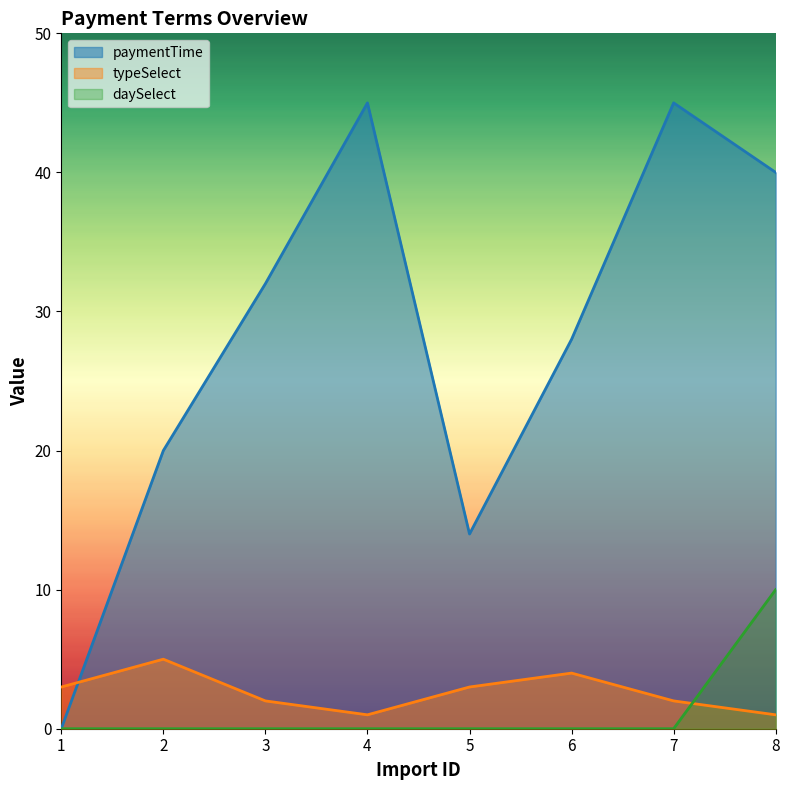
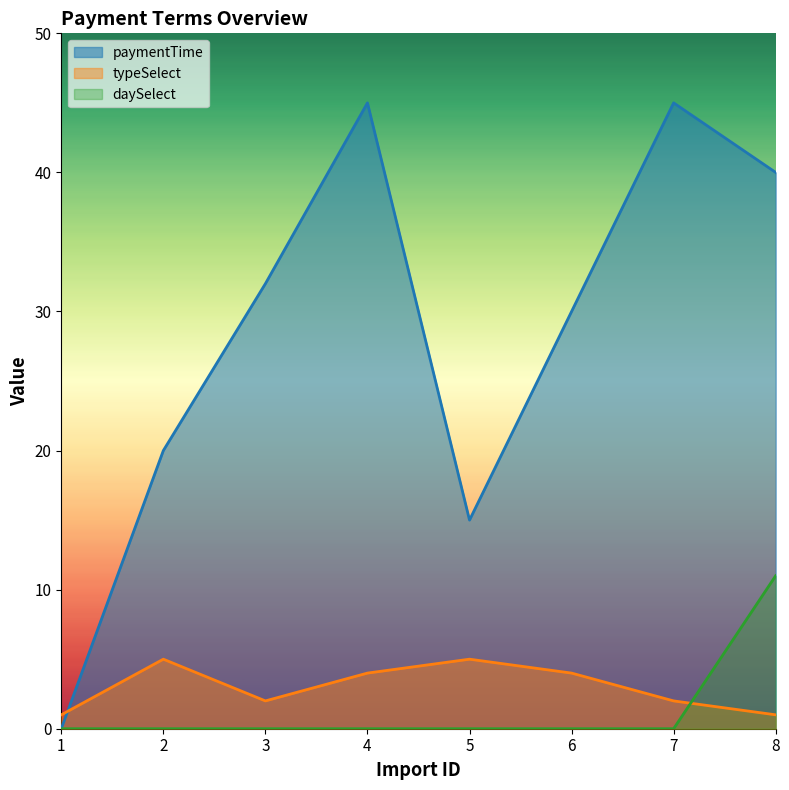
typeSelect, 1: 3 -> 1
typeSelect, 4: 1 -> 4
paymentTime, 5: 14 -> 15
typeSelect, 5: 3 -> 5
paymentTime, 6: 28 -> 30
daySelect, 8: 10 -> 11
